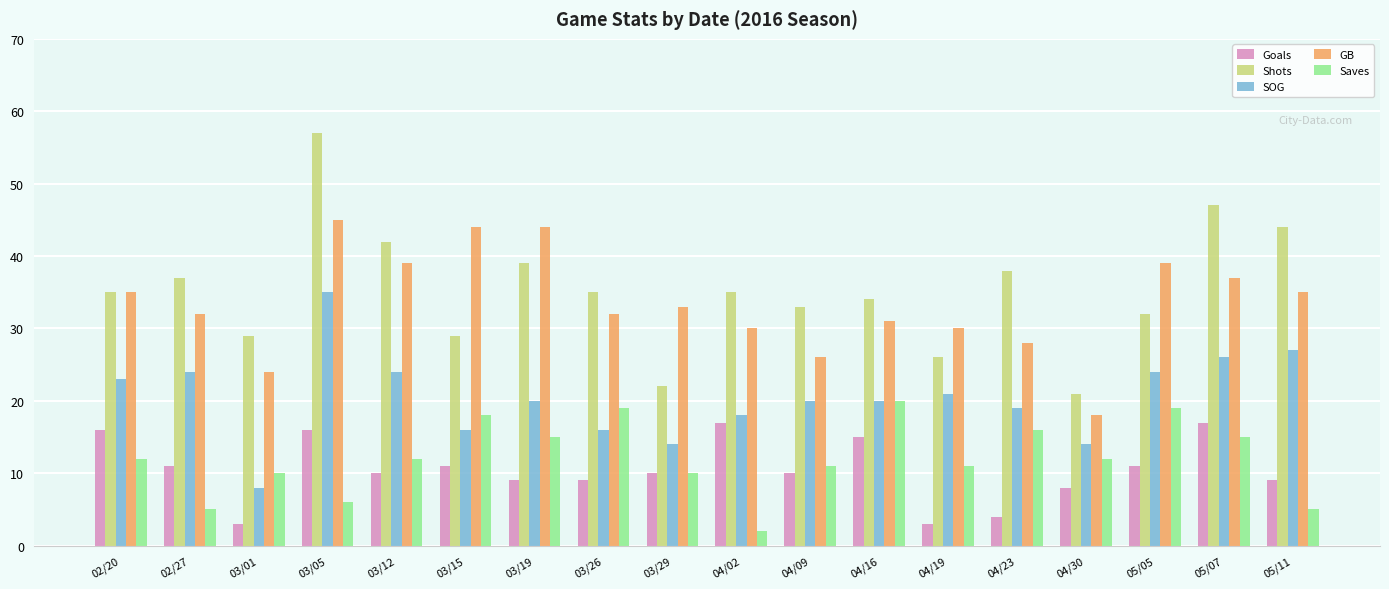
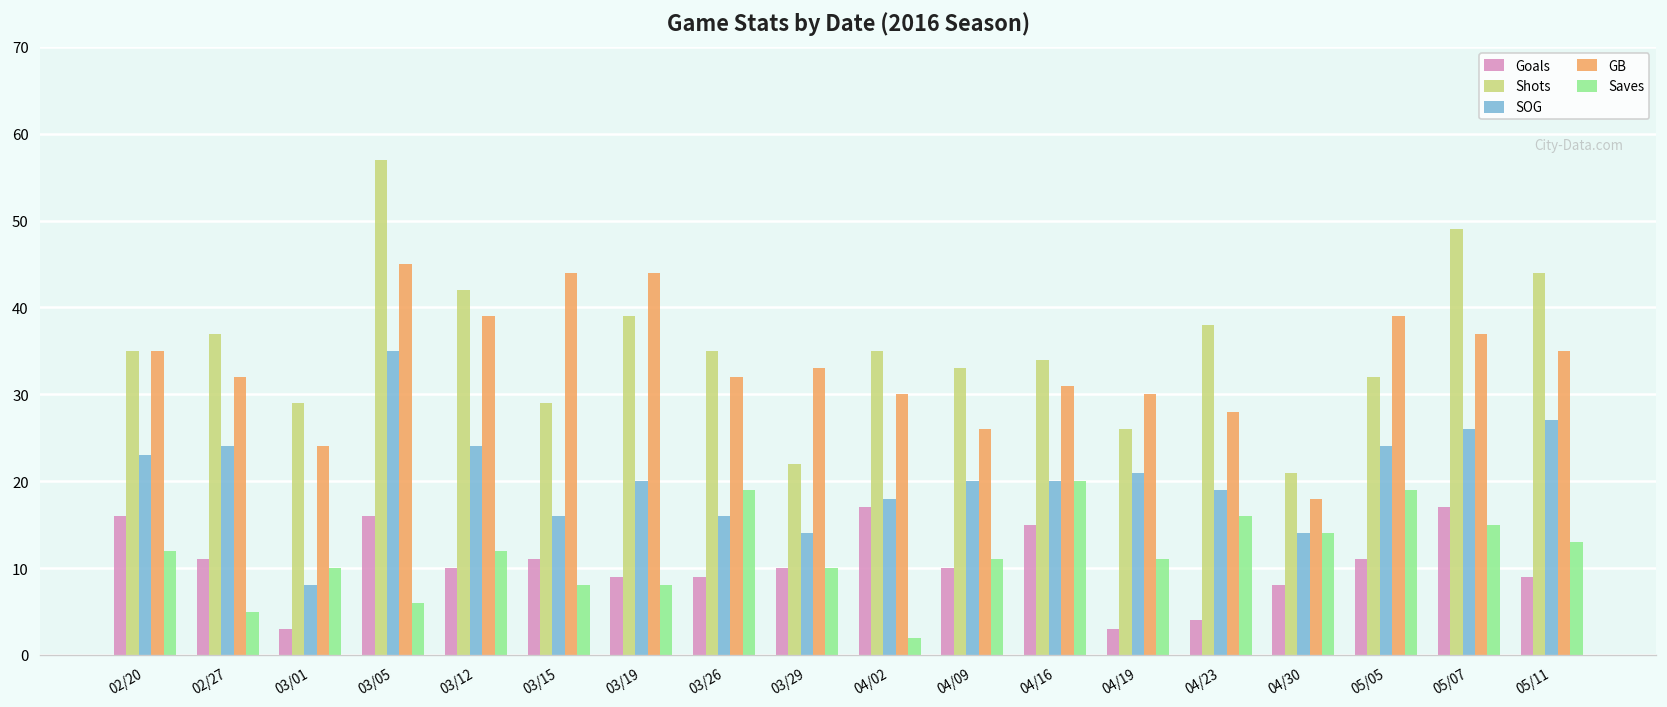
Saves, 03/15: 18 -> 8
Saves, 03/19: 15 -> 8
Saves, 04/30: 12 -> 14
Shots, 05/07: 47 -> 49
Saves, 05/11: 5 -> 13
